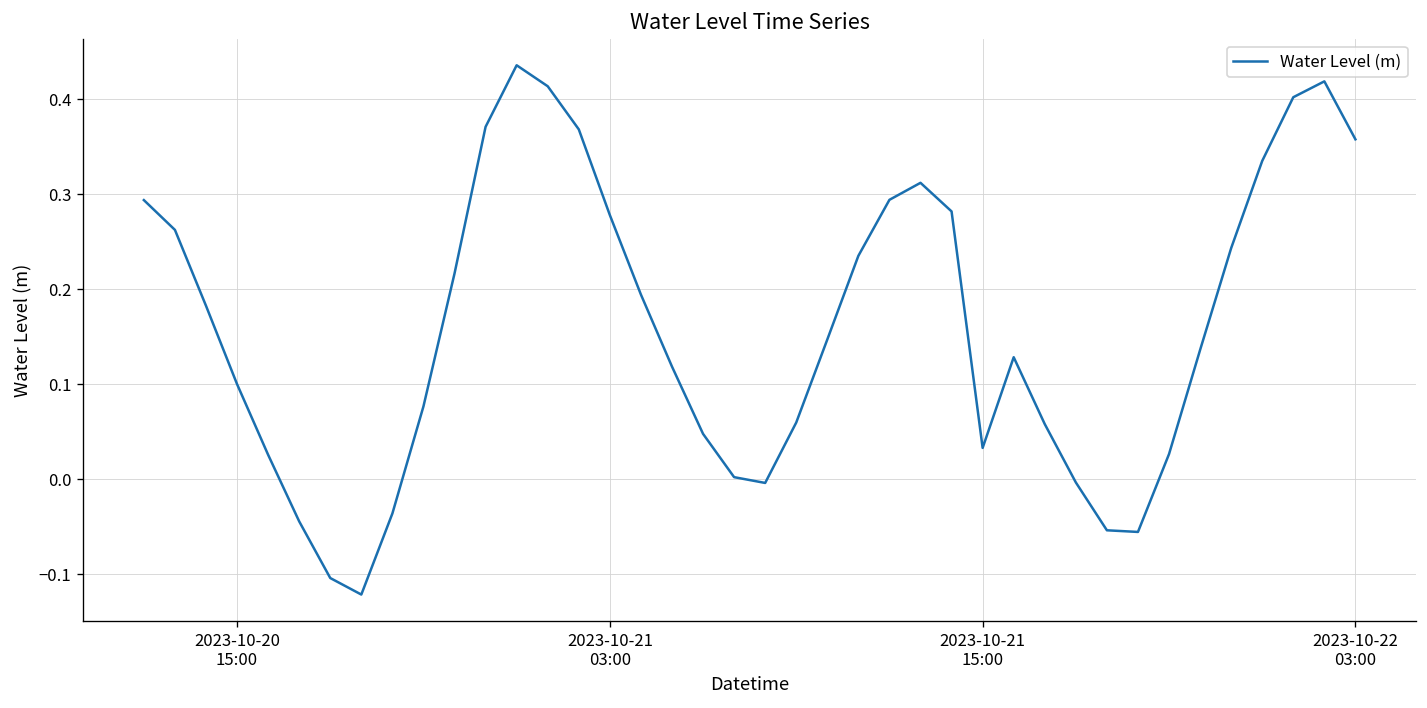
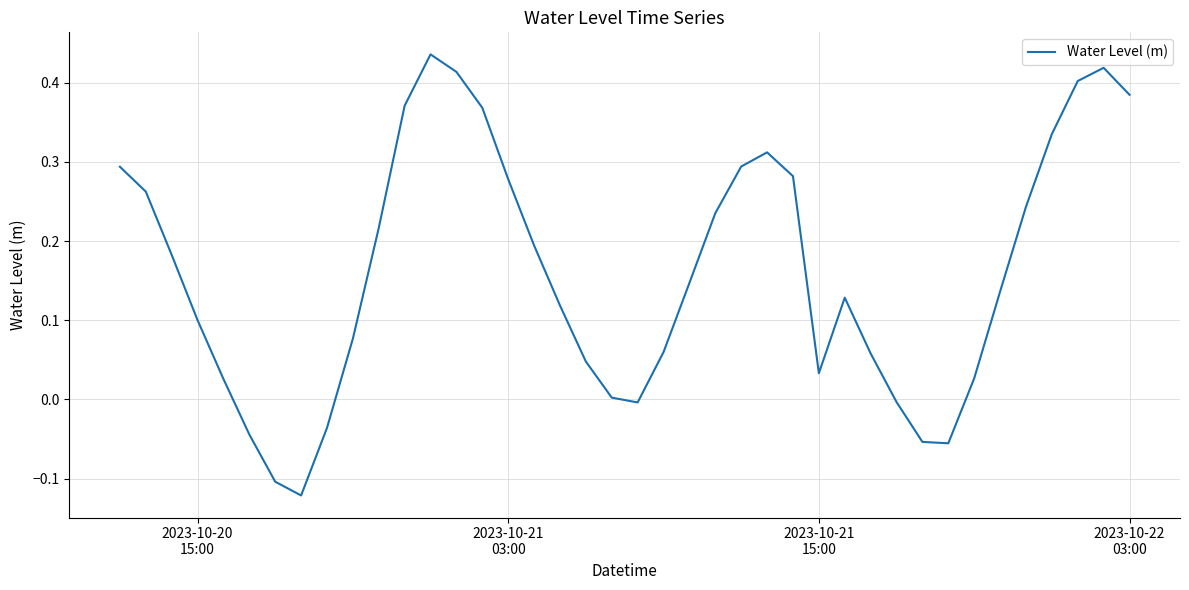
2023-10-22 03:00: 0.36 -> 0.38
